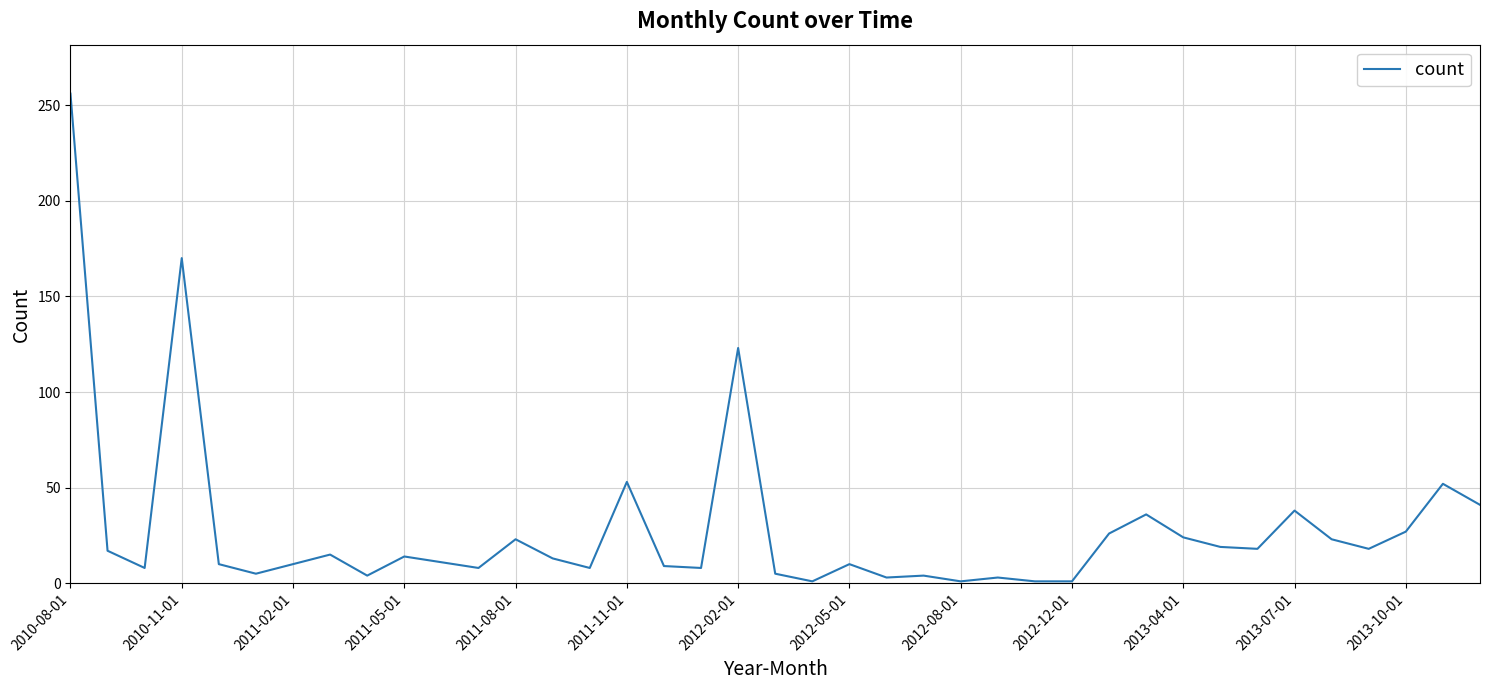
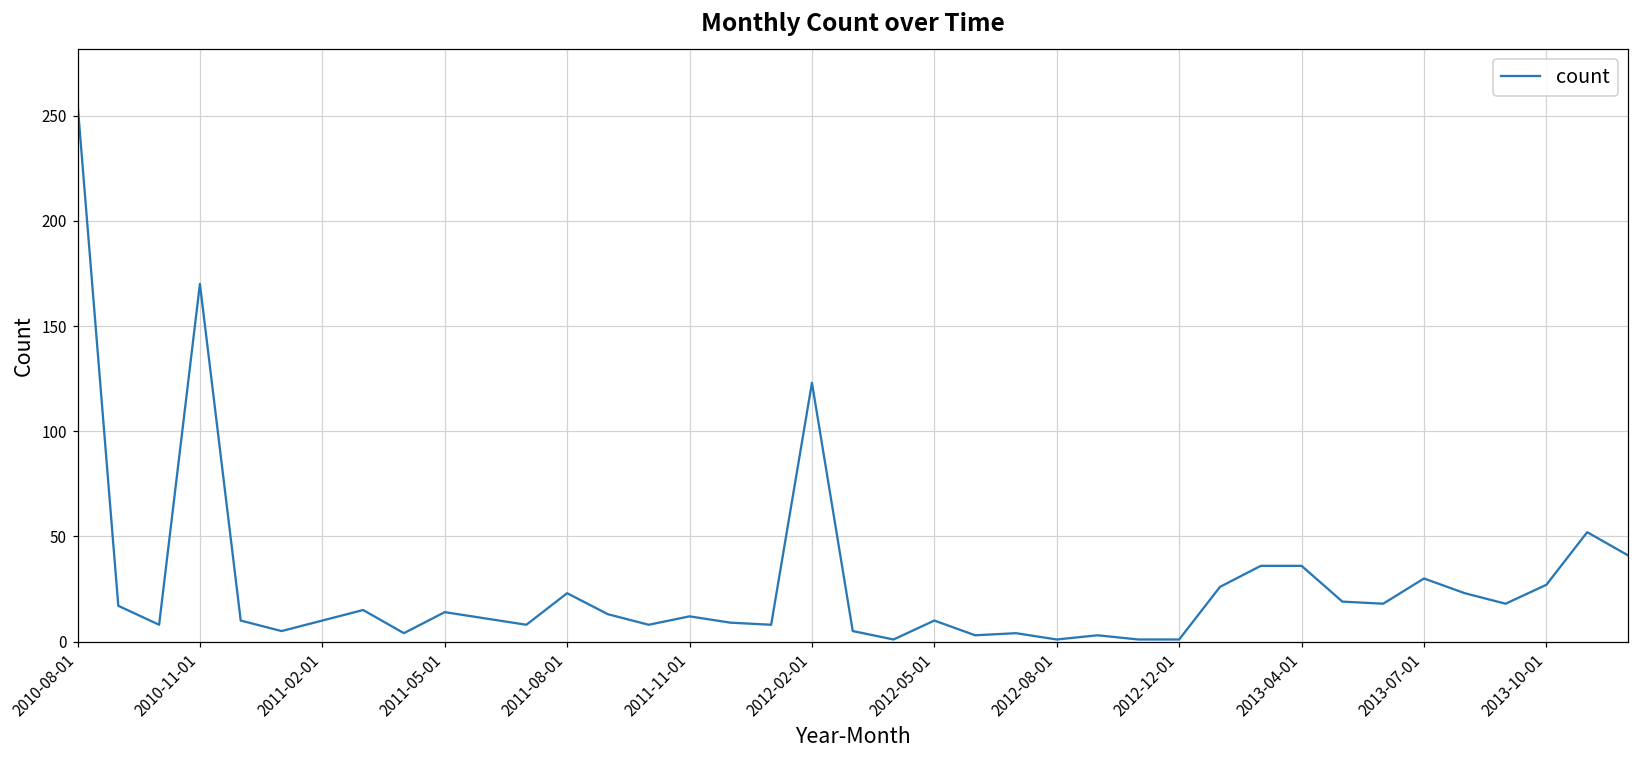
2011-11-01: 53 -> 12
2013-04-01: 24 -> 36
2013-07-01: 38 -> 30
